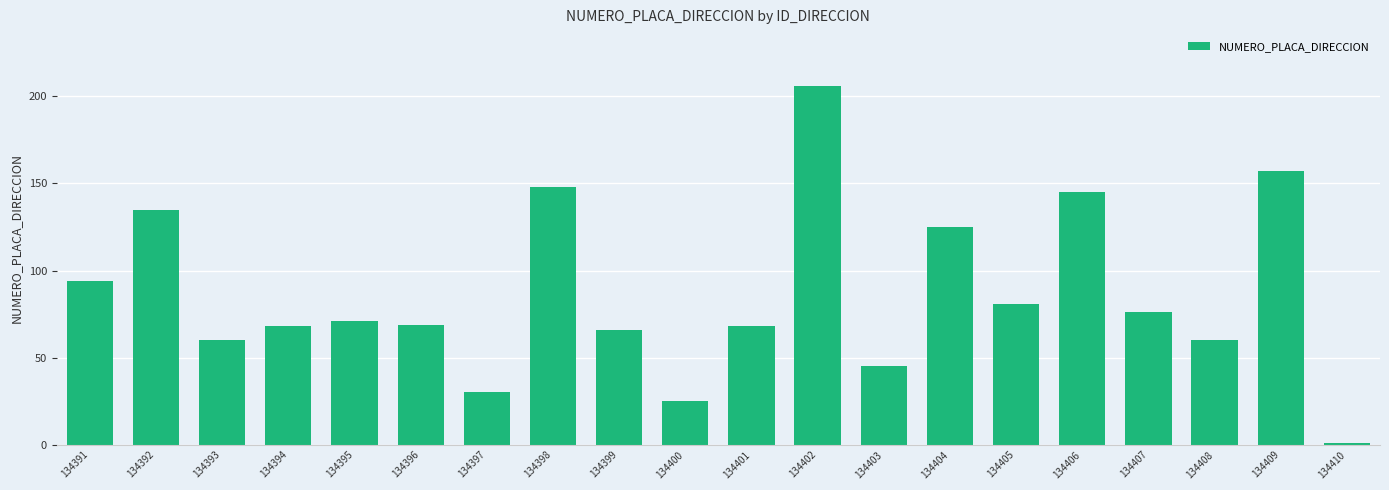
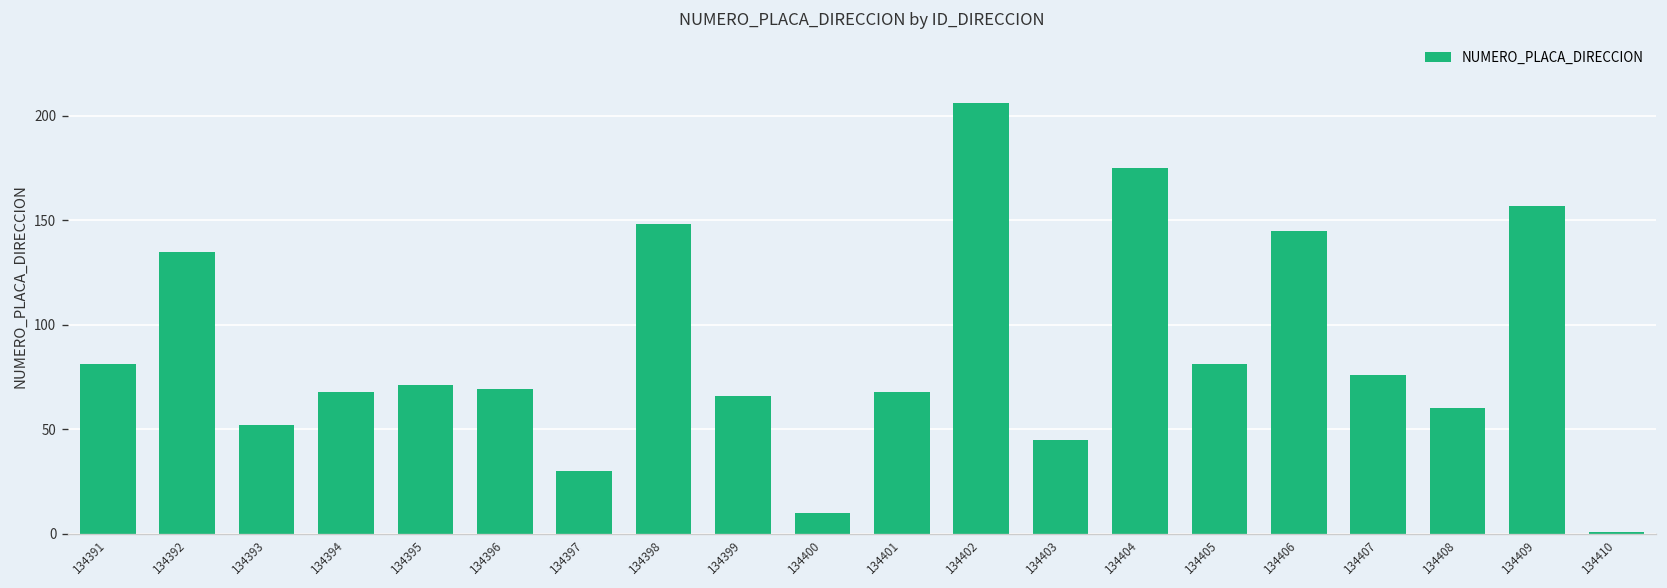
134391: 94 -> 81
134393: 60 -> 52
134400: 25 -> 10
134404: 125 -> 175
